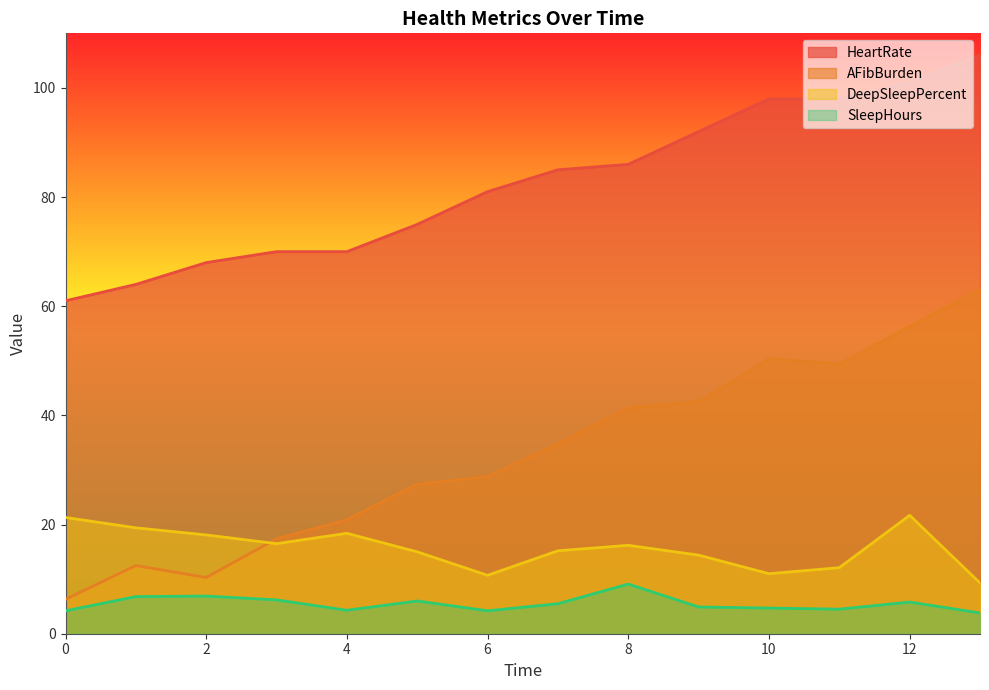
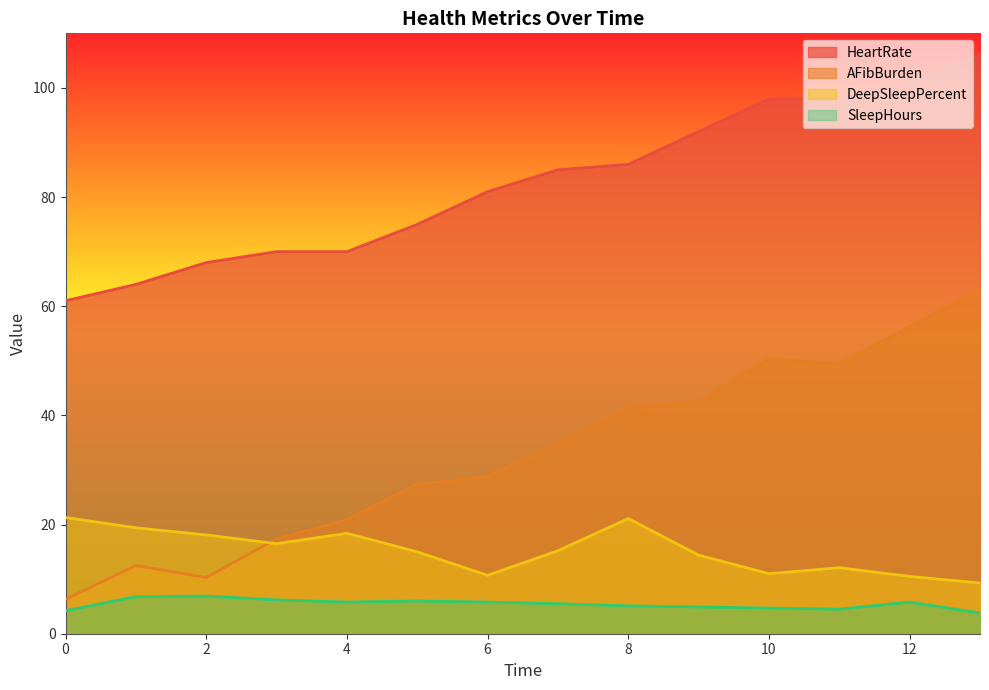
SleepHours, 4: 4 -> 6
SleepHours, 6: 4 -> 6
DeepSleepPercent, 8: 16 -> 21
SleepHours, 8: 9 -> 5
DeepSleepPercent, 12: 22 -> 11
